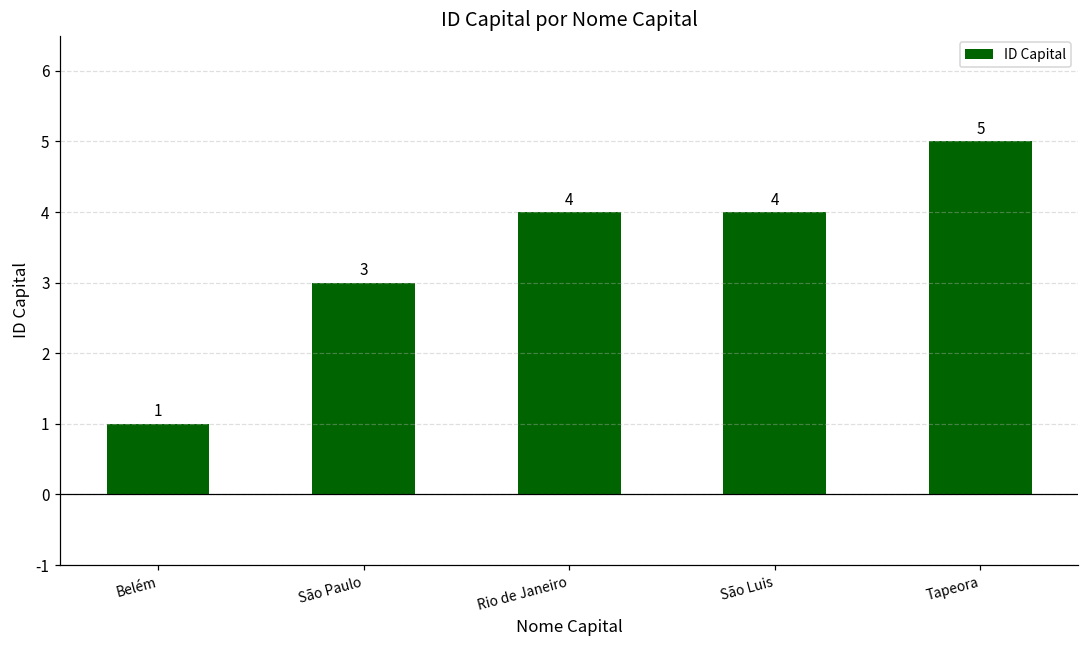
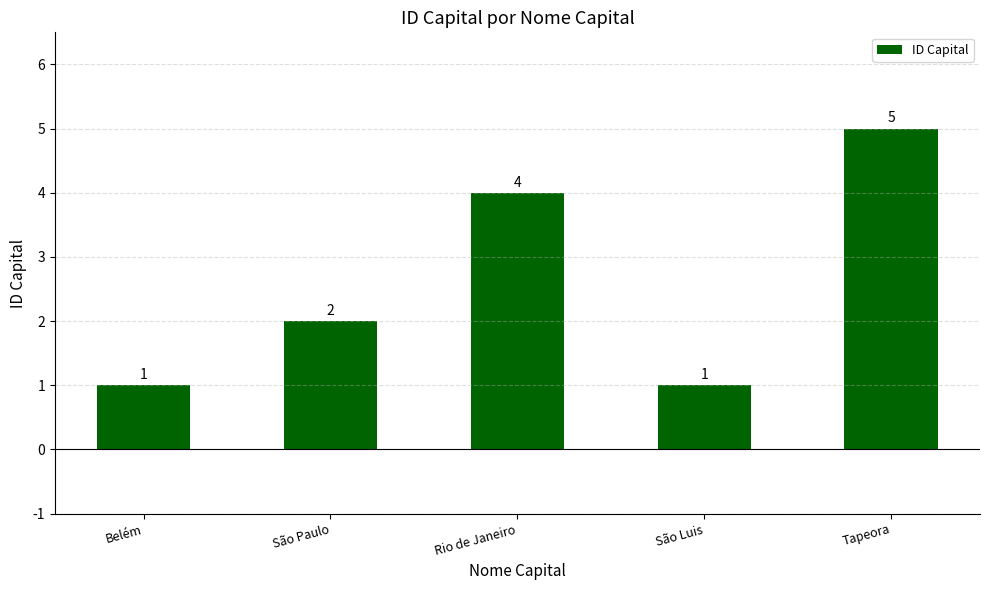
São Paulo: 3 -> 2
São Luis: 4 -> 1
